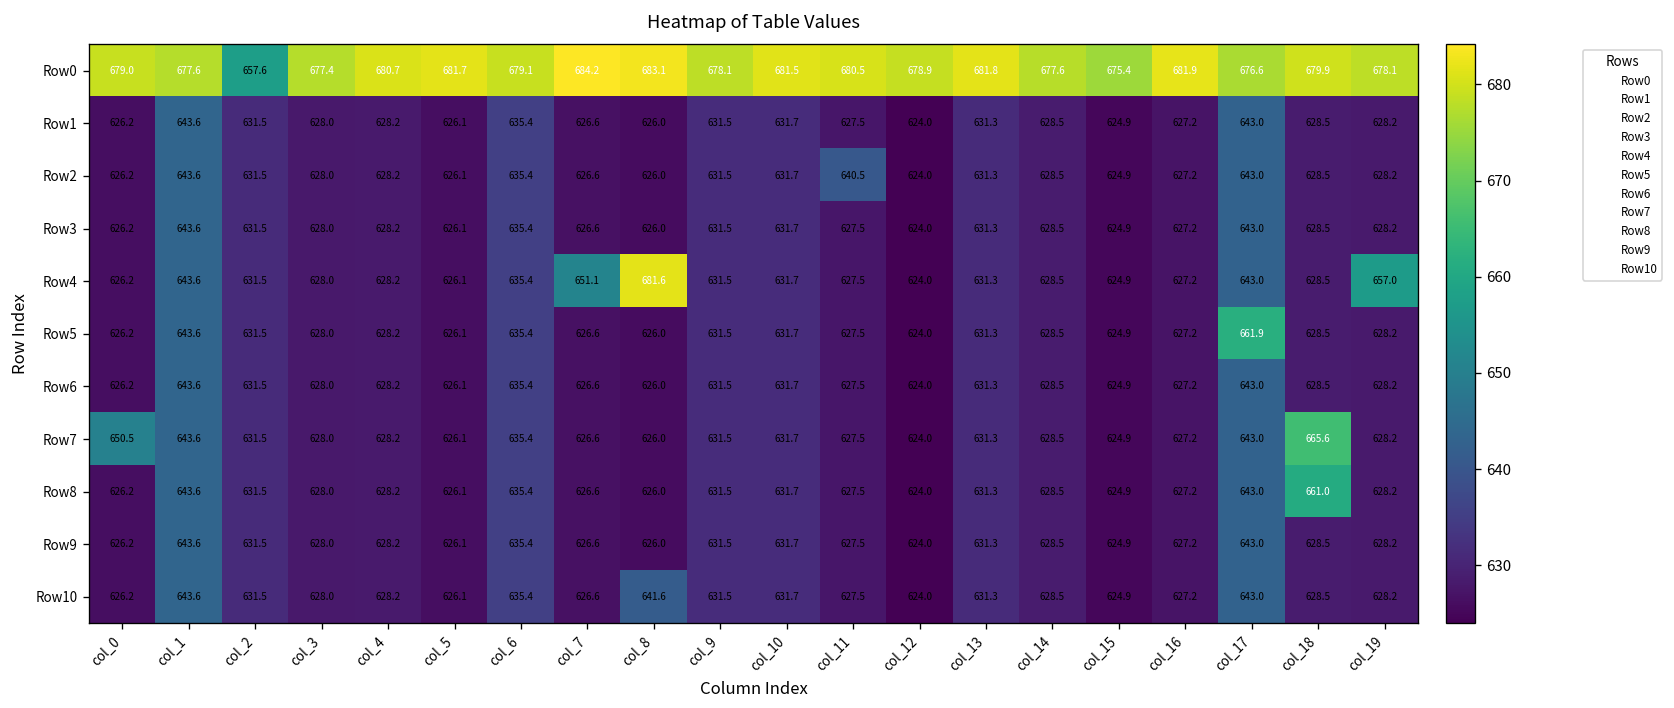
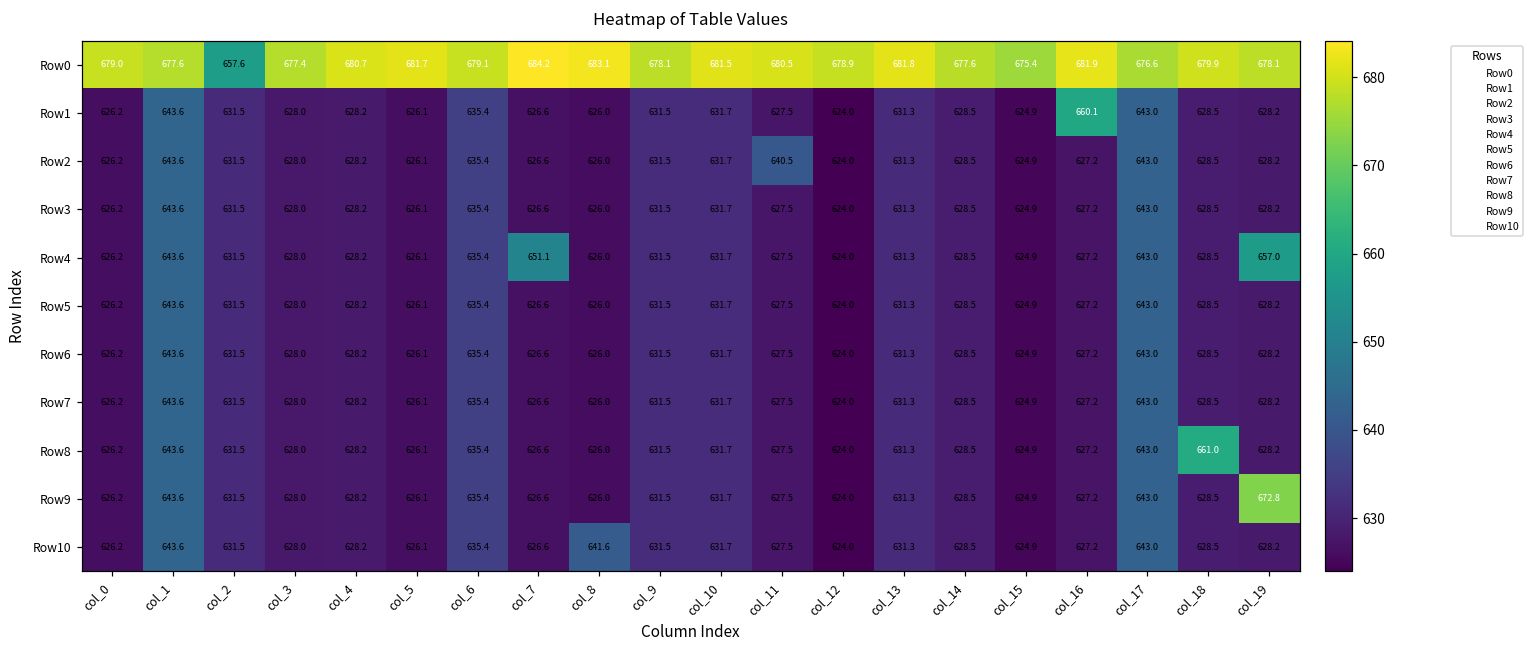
Row1, col_16: 627.2 -> 660.1
Row4, col_8: 681.6 -> 626.0
Row5, col_17: 661.9 -> 643.0
Row7, col_0: 650.5 -> 626.2
Row7, col_18: 665.6 -> 628.5
Row9, col_19: 628.2 -> 672.8
